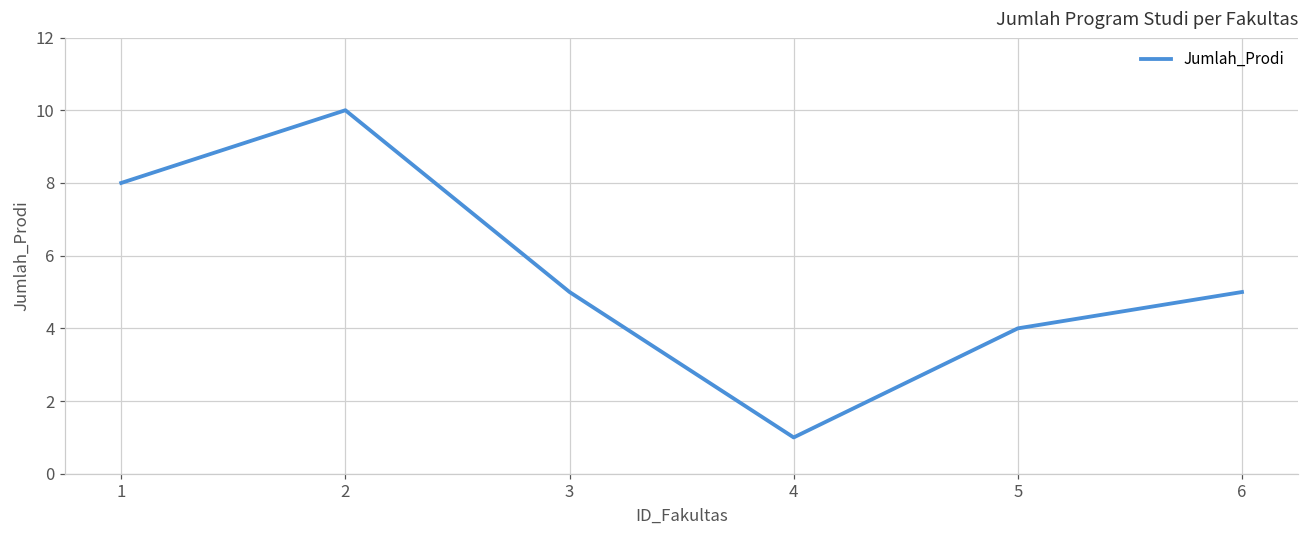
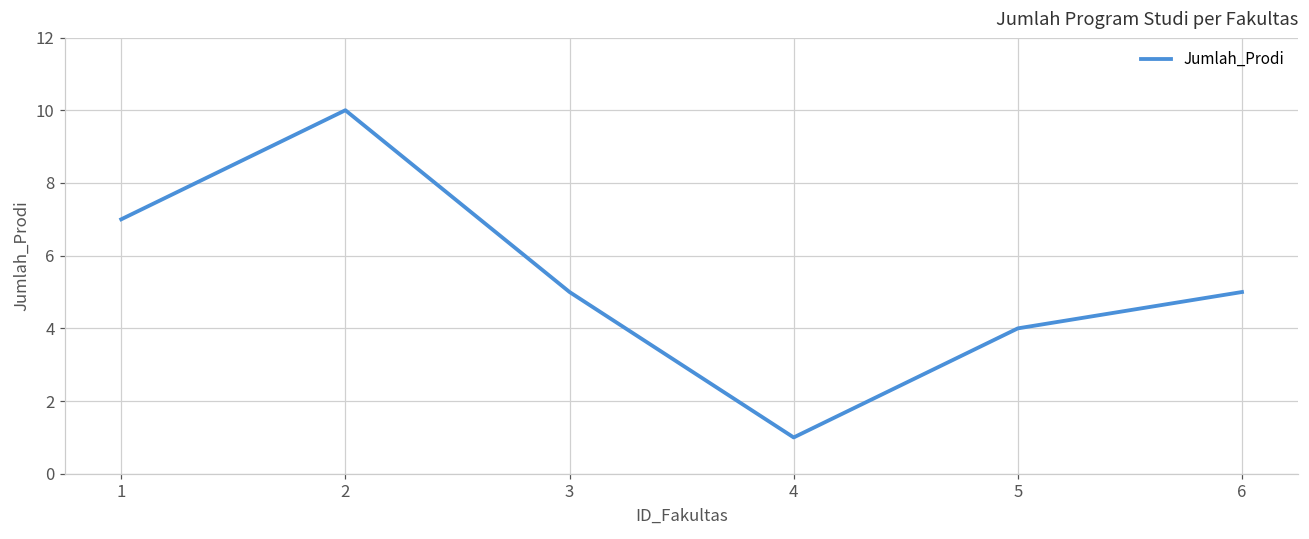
1: 8 -> 7
